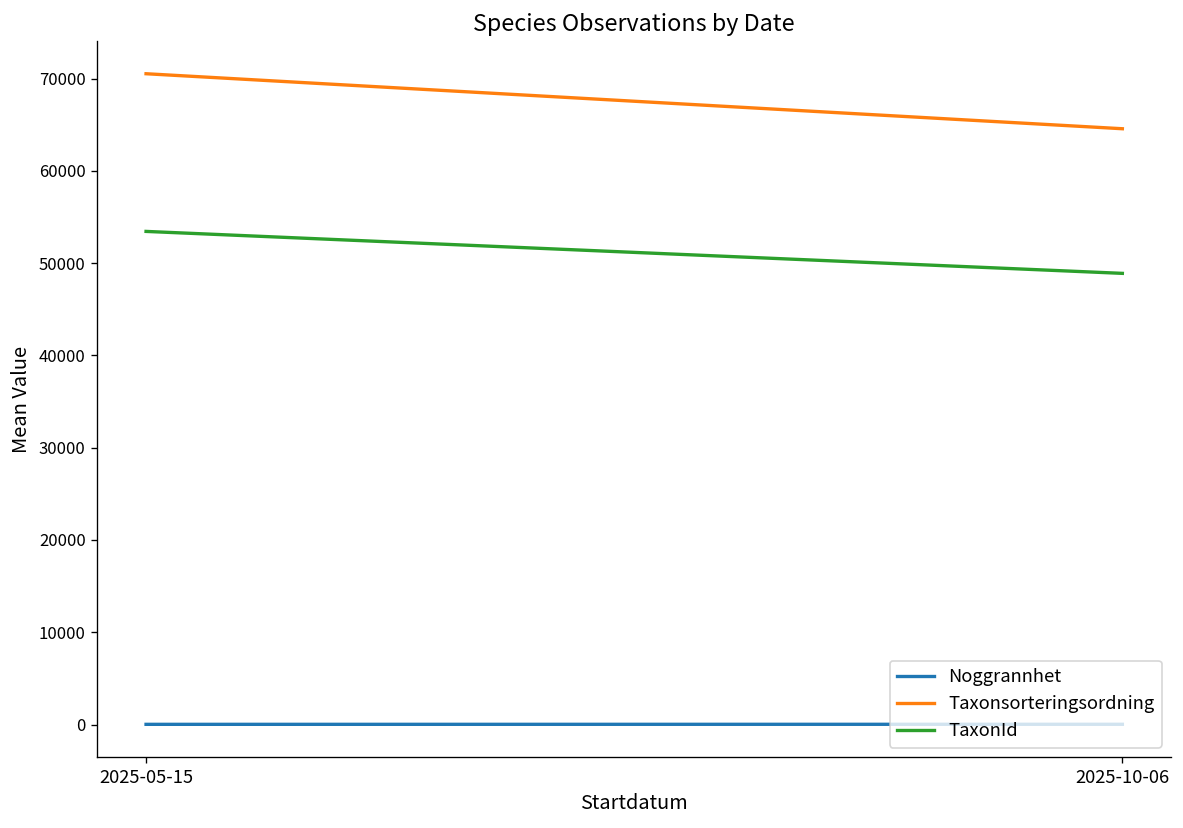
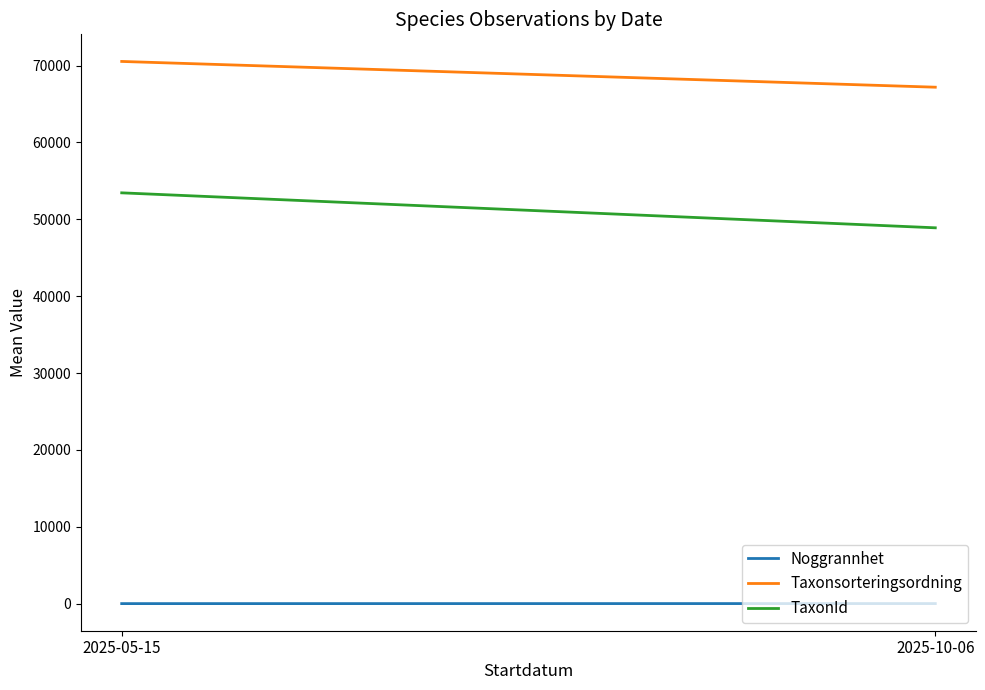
Taxonsorteringsordning, 2025-10-06: 65000 -> 67000
